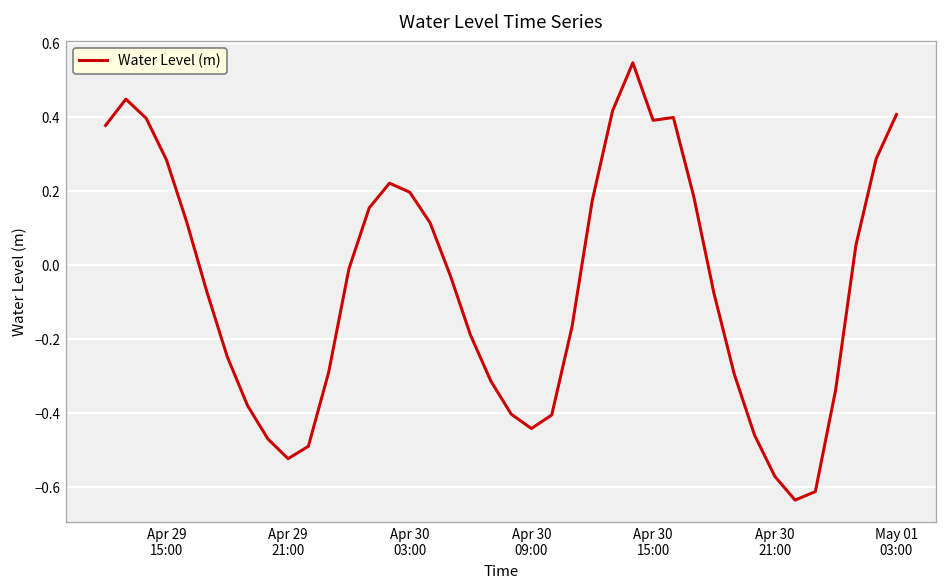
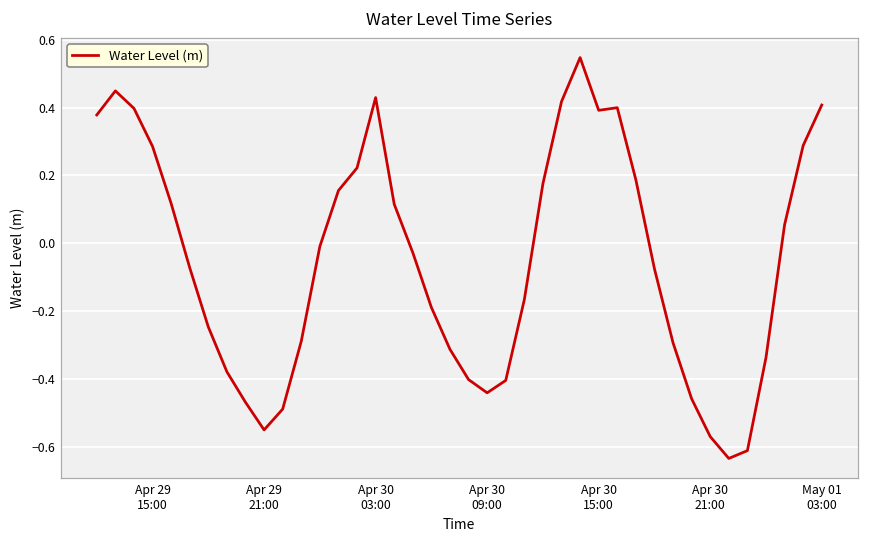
Apr 29 21:00: -0.52 -> -0.55
Apr 30 03:00: 0.20 -> 0.43
